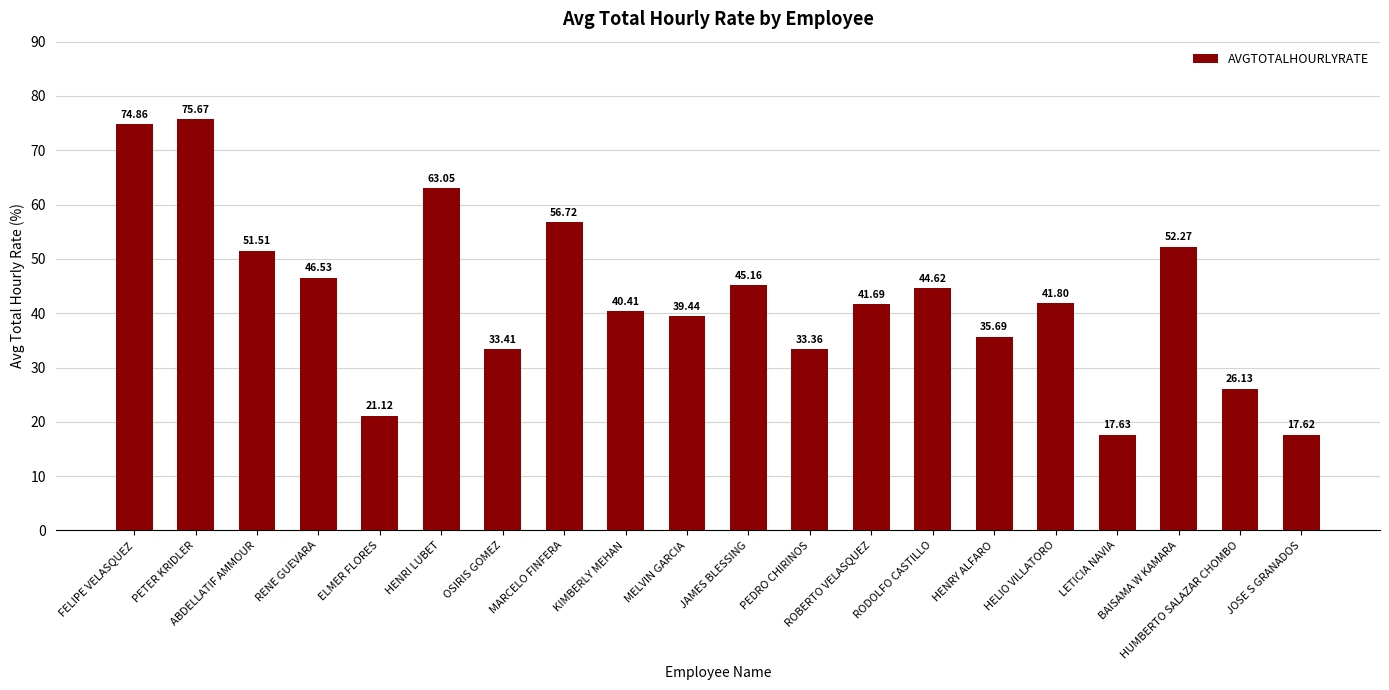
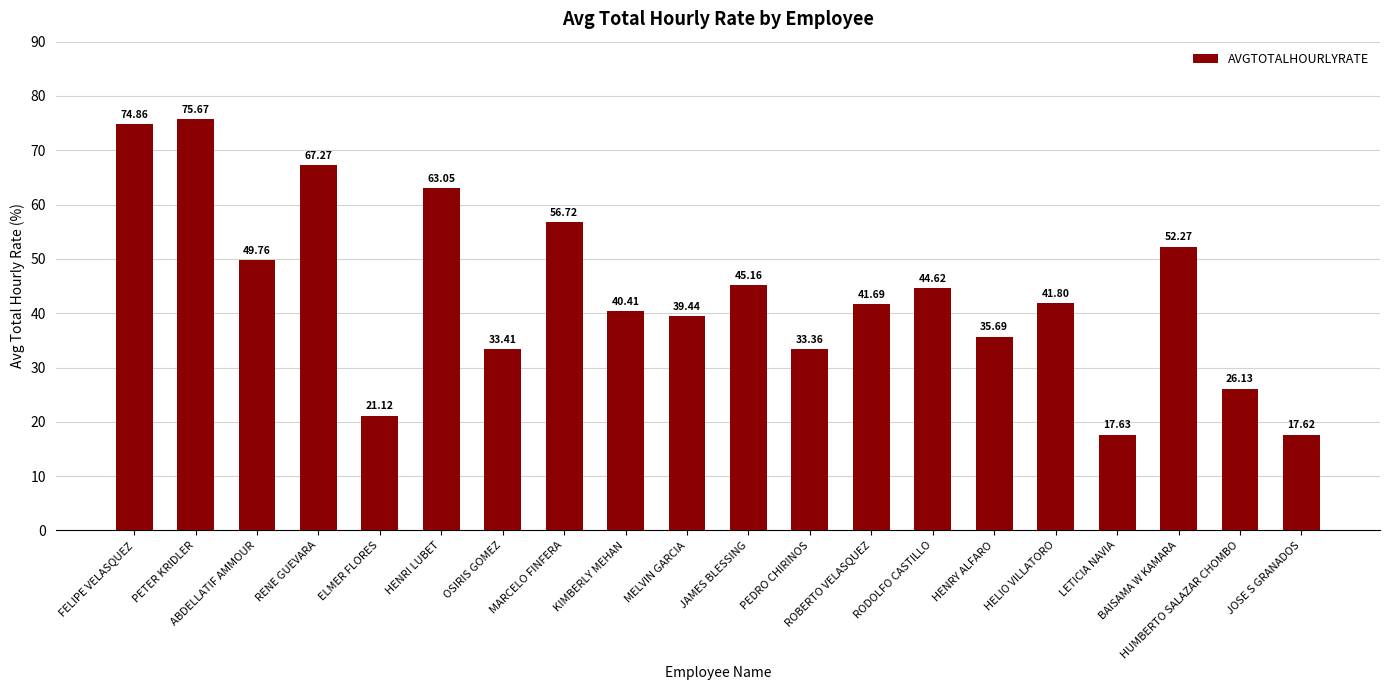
ABDELLATIF AMMOUR: 51.51 -> 49.76
RENE GUEVARA: 46.53 -> 67.27
